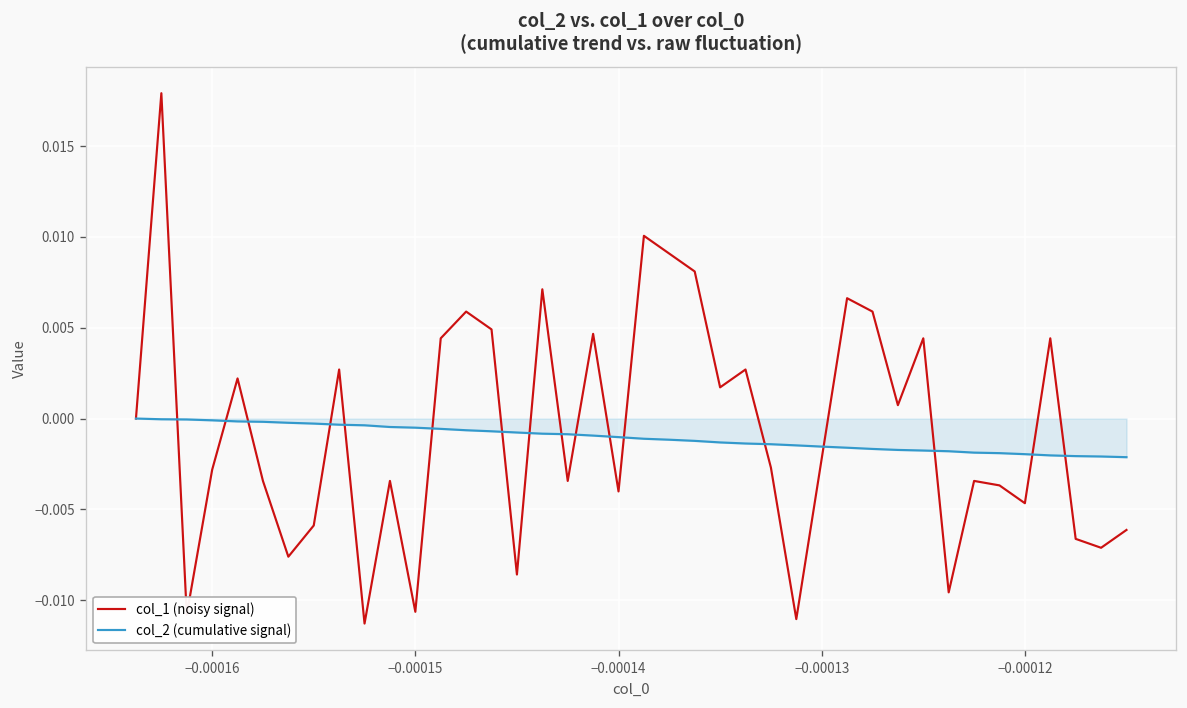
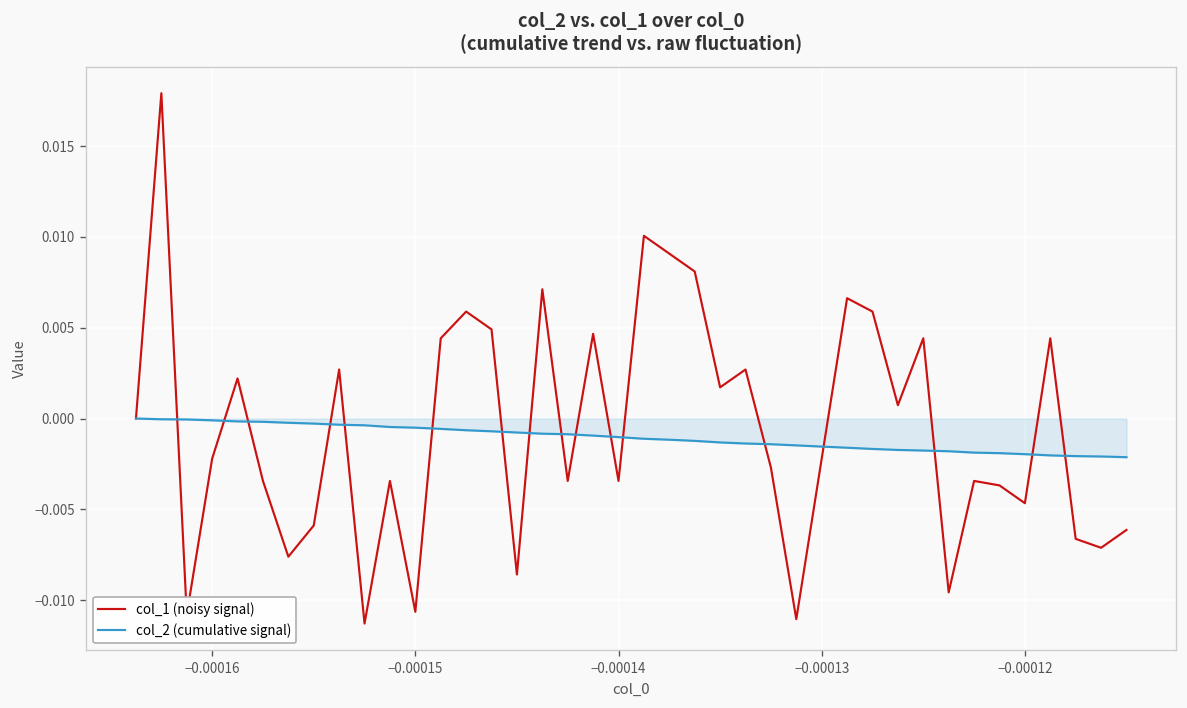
col_1 (noisy signal), −0.00016: -0.0028 -> -0.0022
col_1 (noisy signal), −0.00014: -0.0040 -> -0.0034
